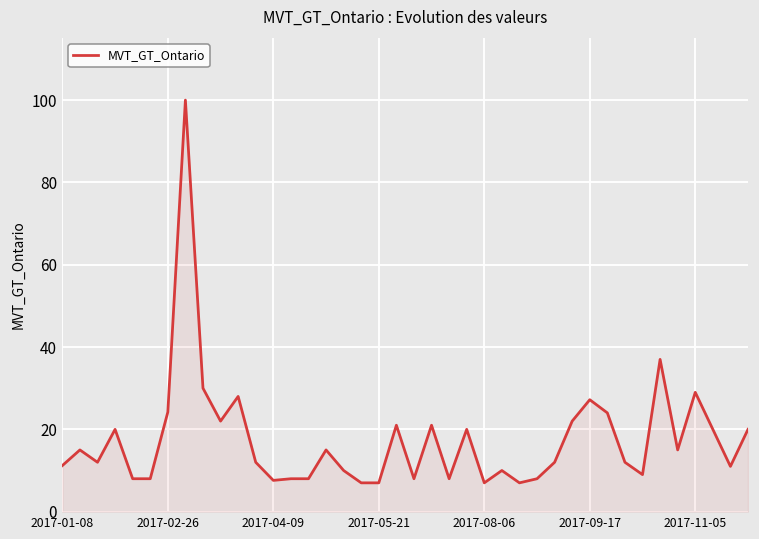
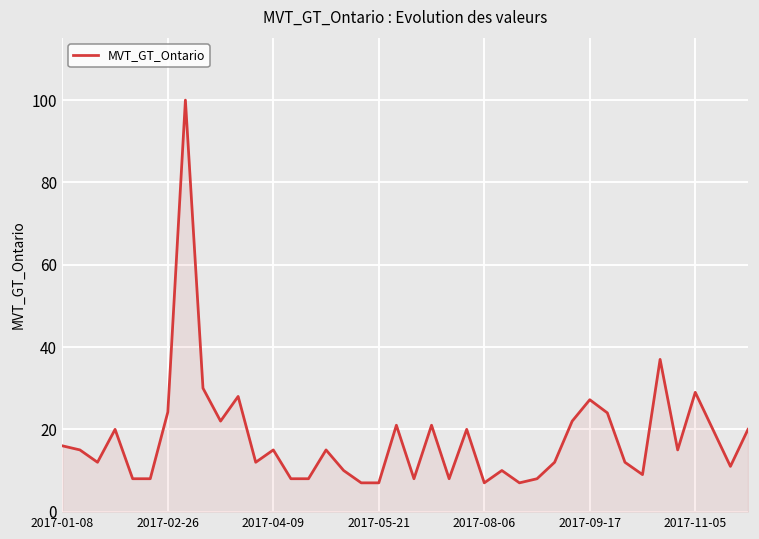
2017-01-08: 11 -> 16
2017-04-09: 8 -> 15
